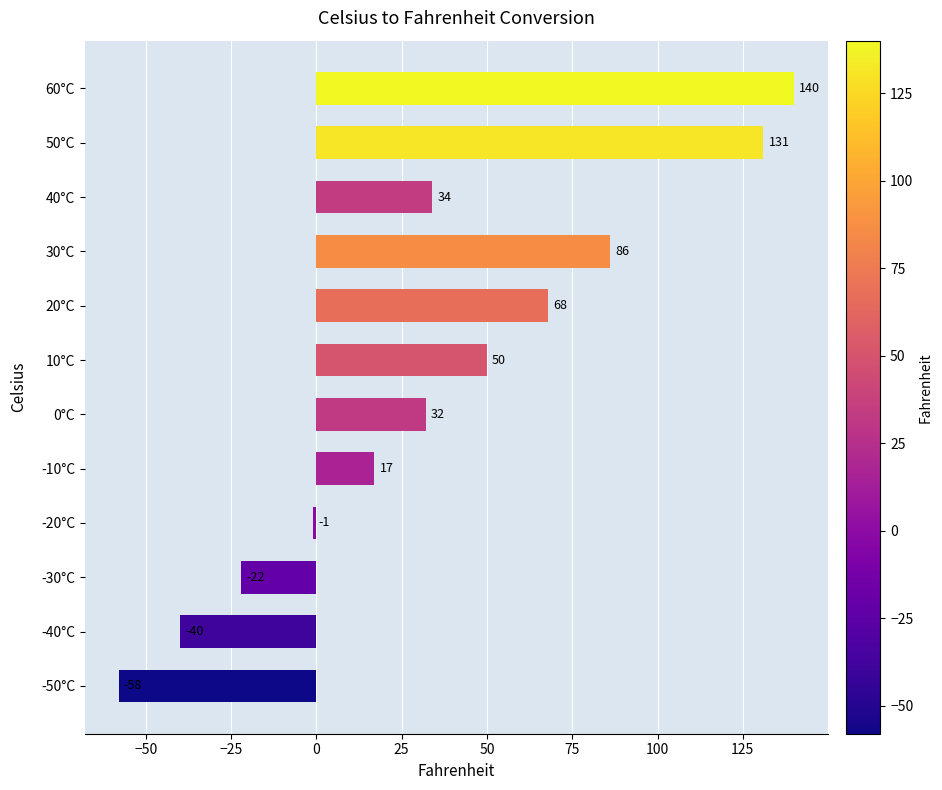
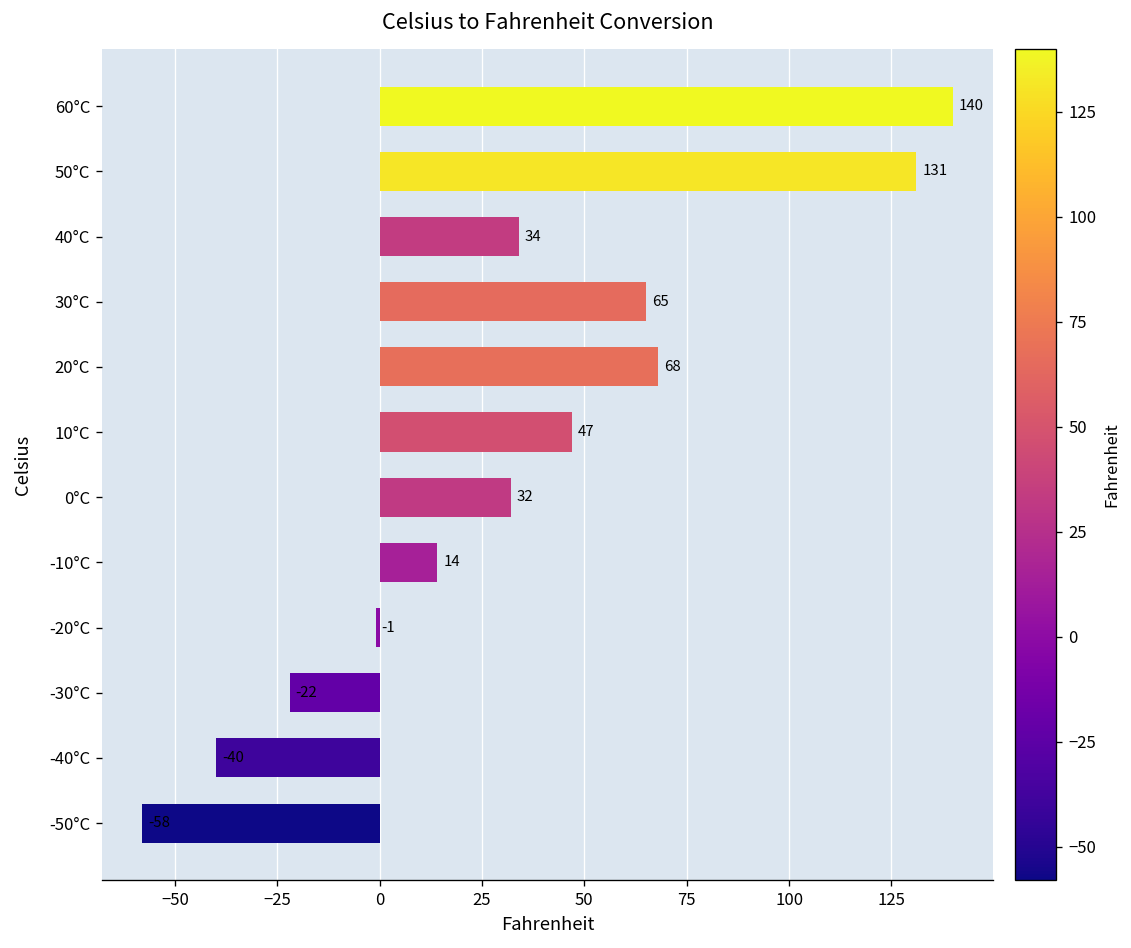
30°C: 86 -> 65
10°C: 50 -> 47
-10°C: 17 -> 14
